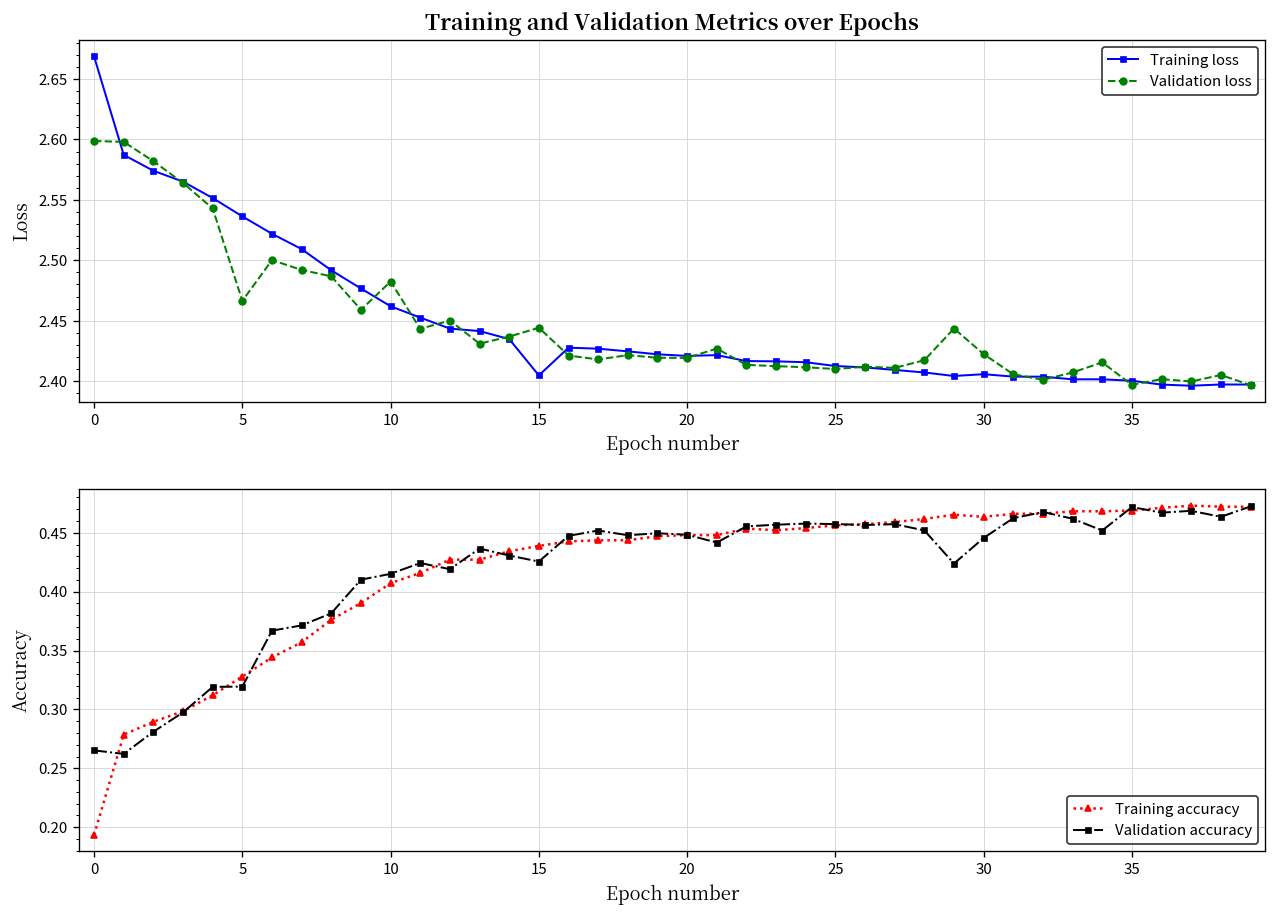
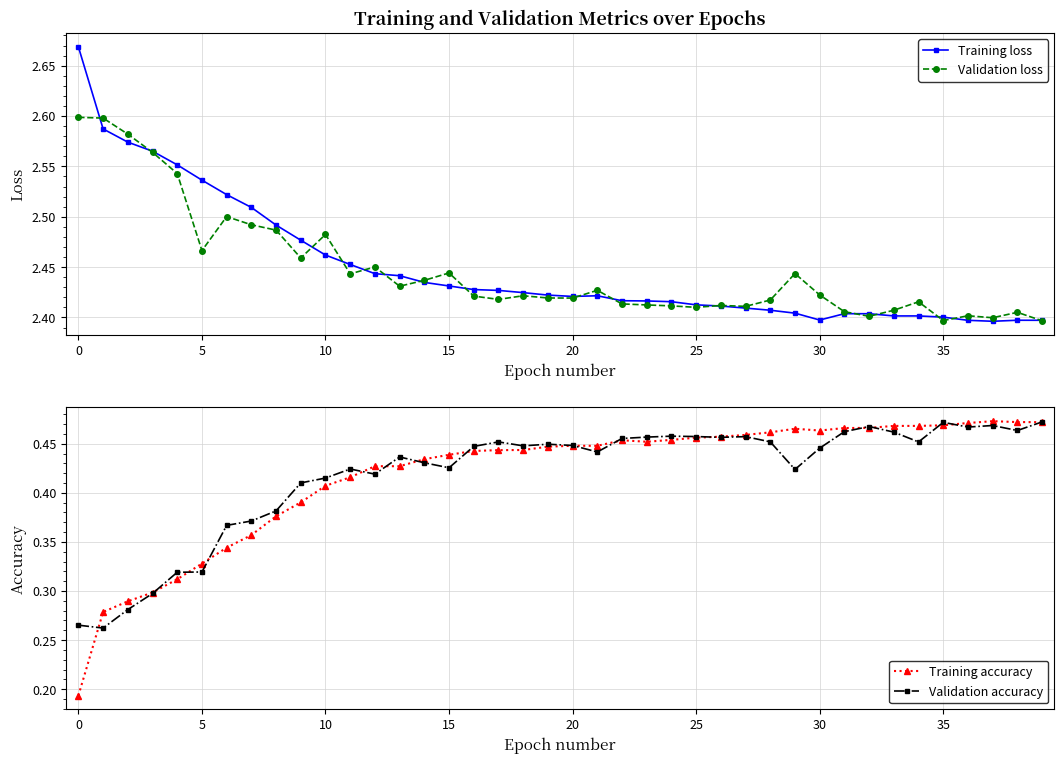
Training and Validation Metrics over Epochs, Training loss, 15: 2.405 -> 2.431
Training and Validation Metrics over Epochs, Training loss, 30: 2.406 -> 2.397
